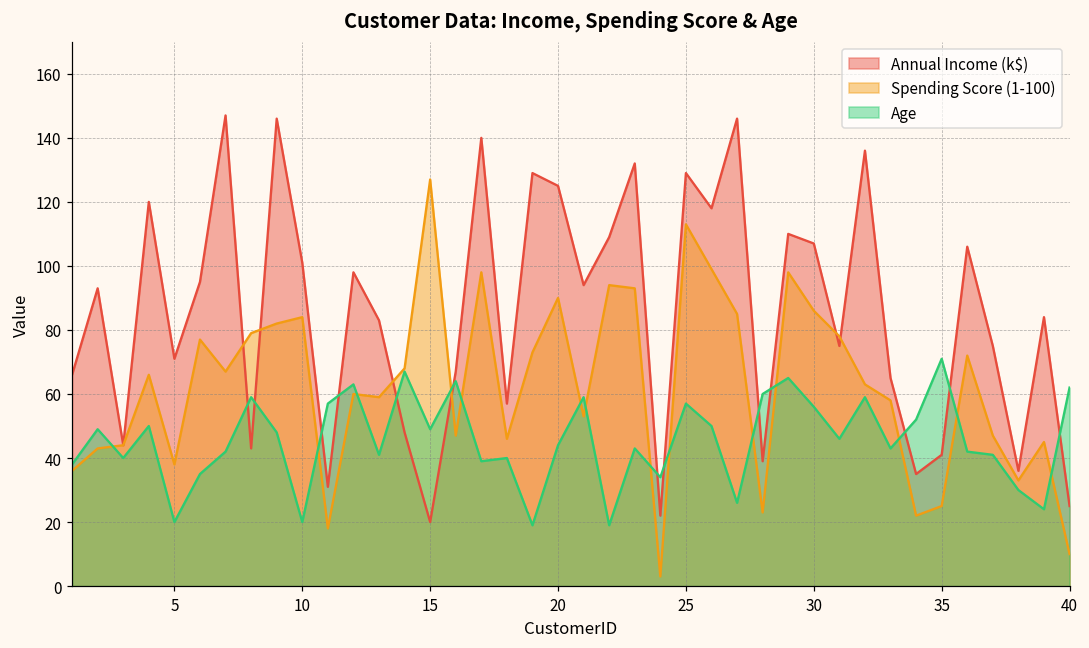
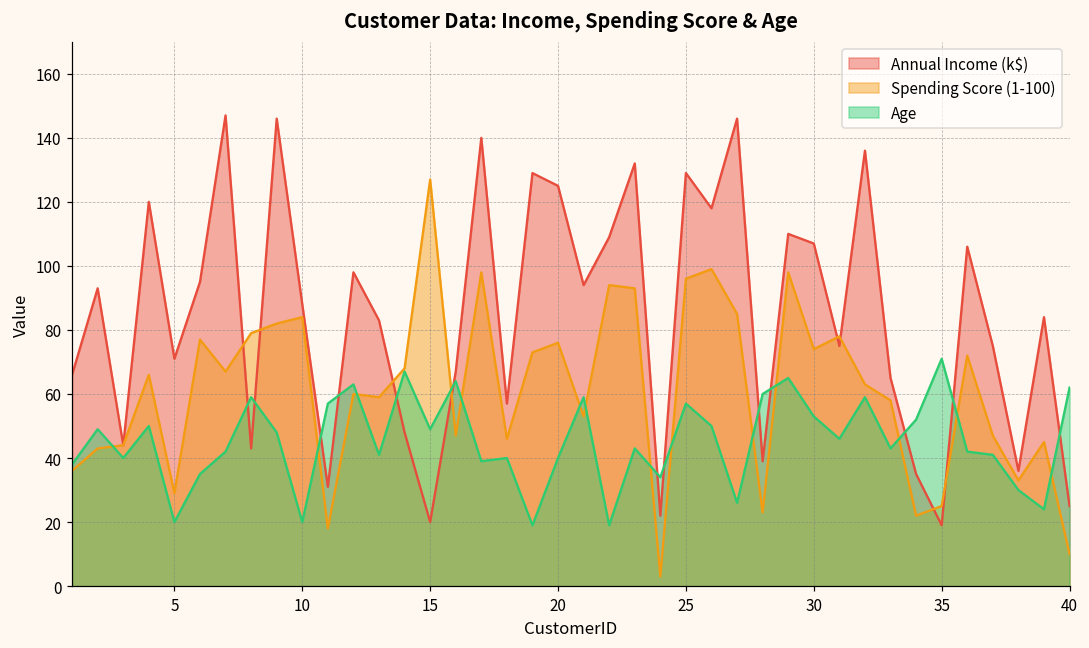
Spending Score (1-100), 5: 38 -> 29
Annual Income (k$), 10: 101 -> 88
Spending Score (1-100), 20: 90 -> 76
Age, 20: 44 -> 40
Spending Score (1-100), 25: 113 -> 96
Spending Score (1-100), 30: 86 -> 74
Age, 30: 56 -> 53
Annual Income (k$), 35: 41 -> 19
